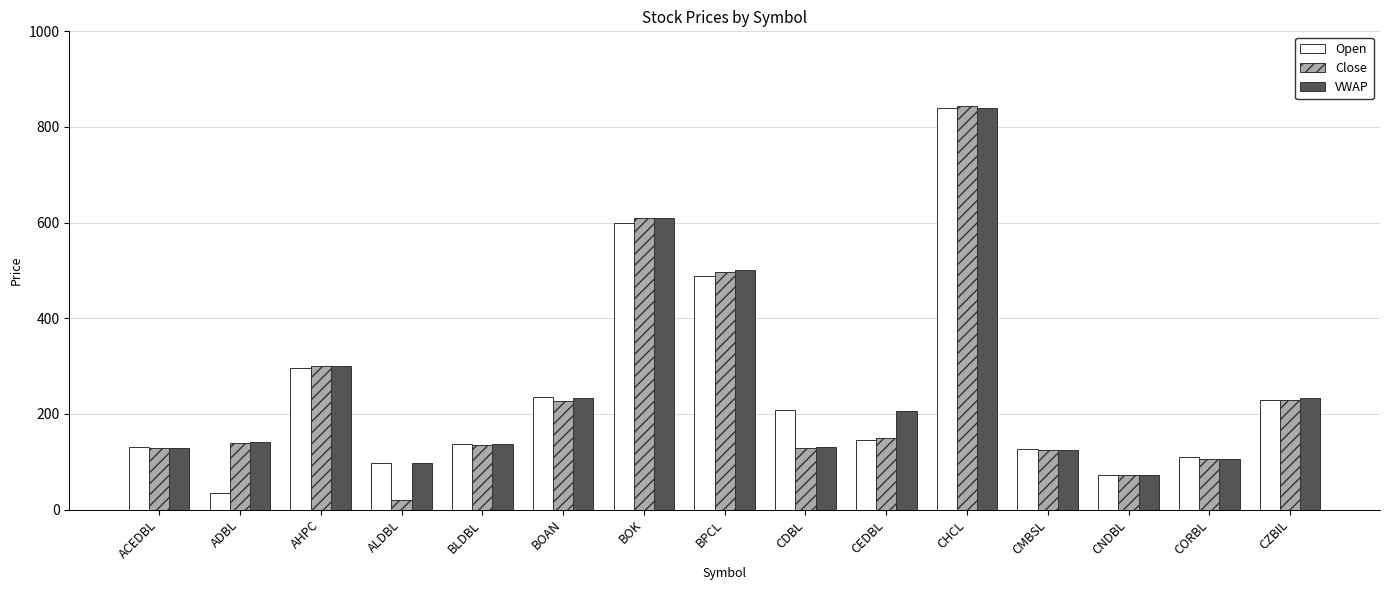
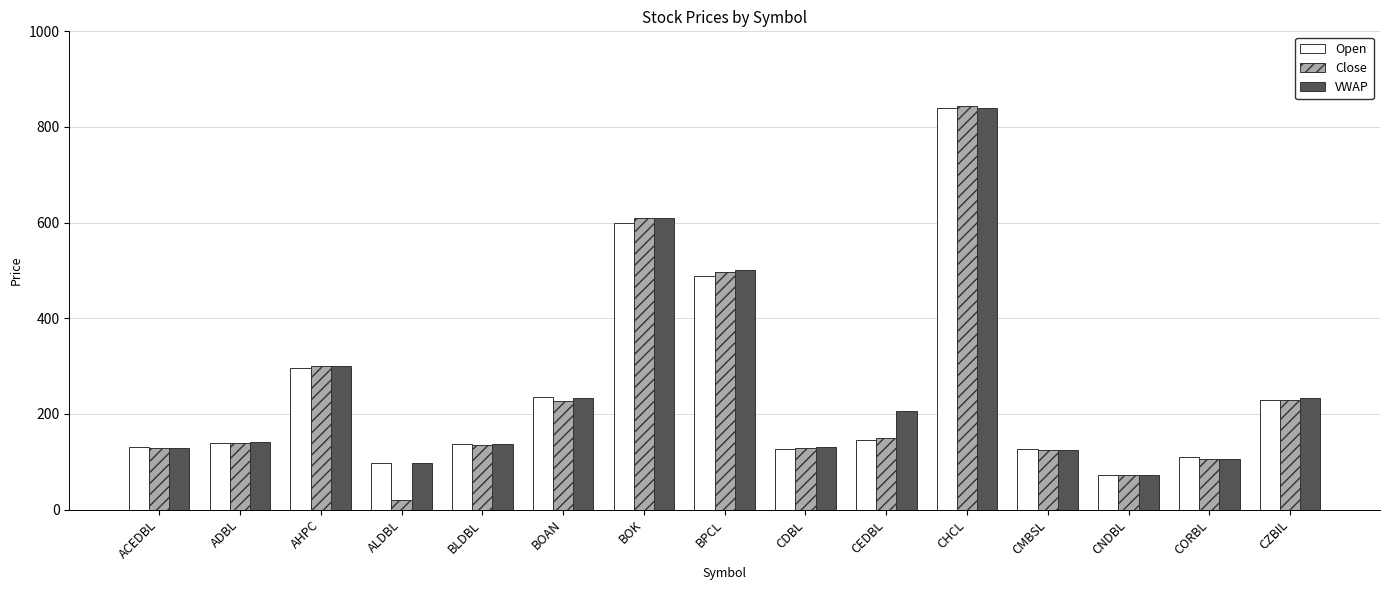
Open, ADBL: 40 -> 140
Open, CDBL: 210 -> 130
